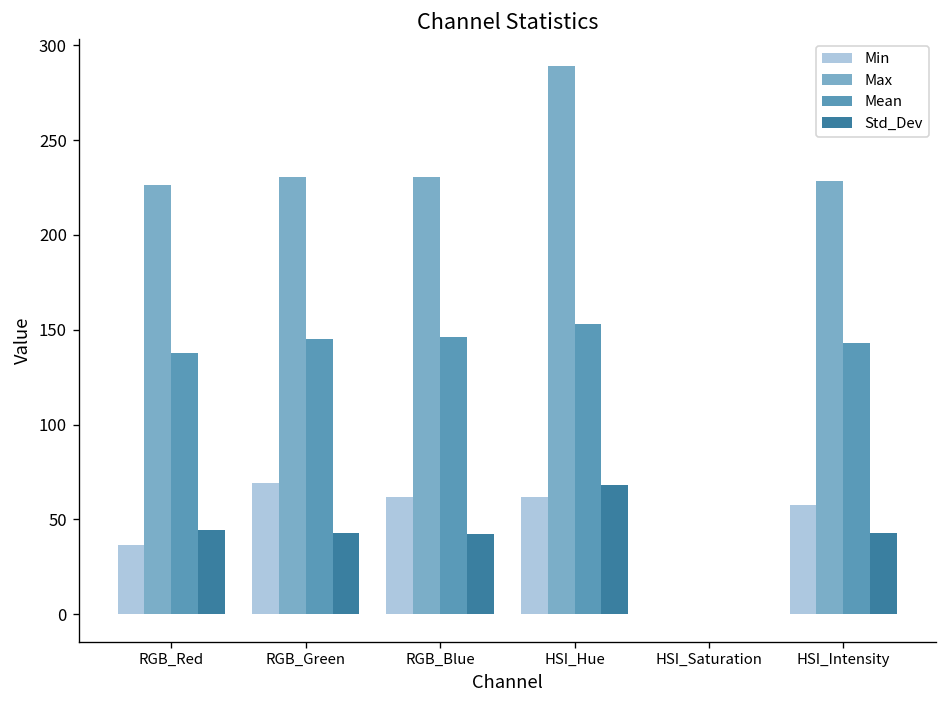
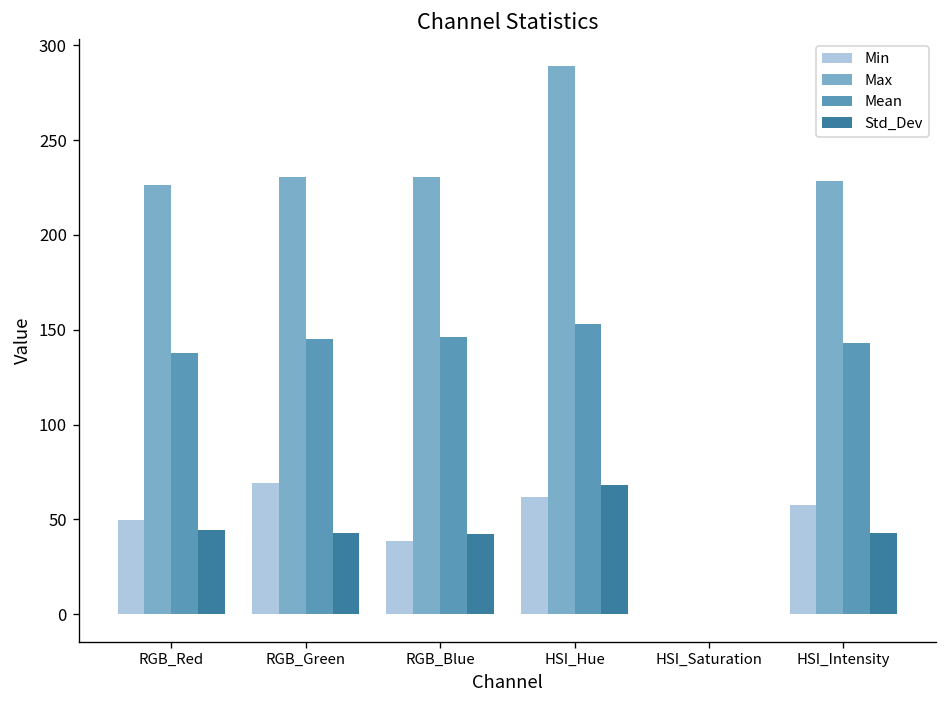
Min, RGB_Red: 36 -> 50
Min, RGB_Blue: 62 -> 38
